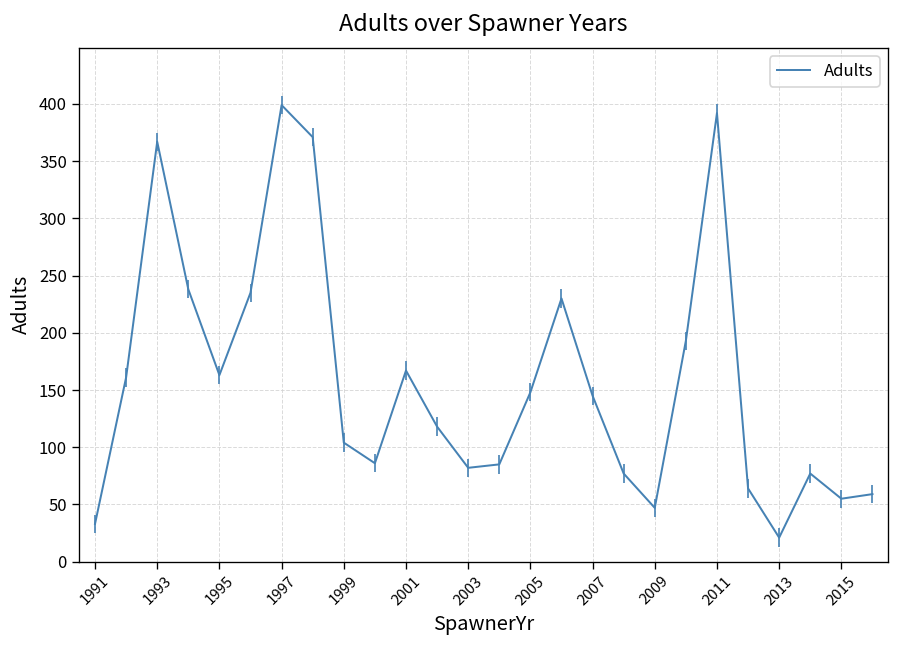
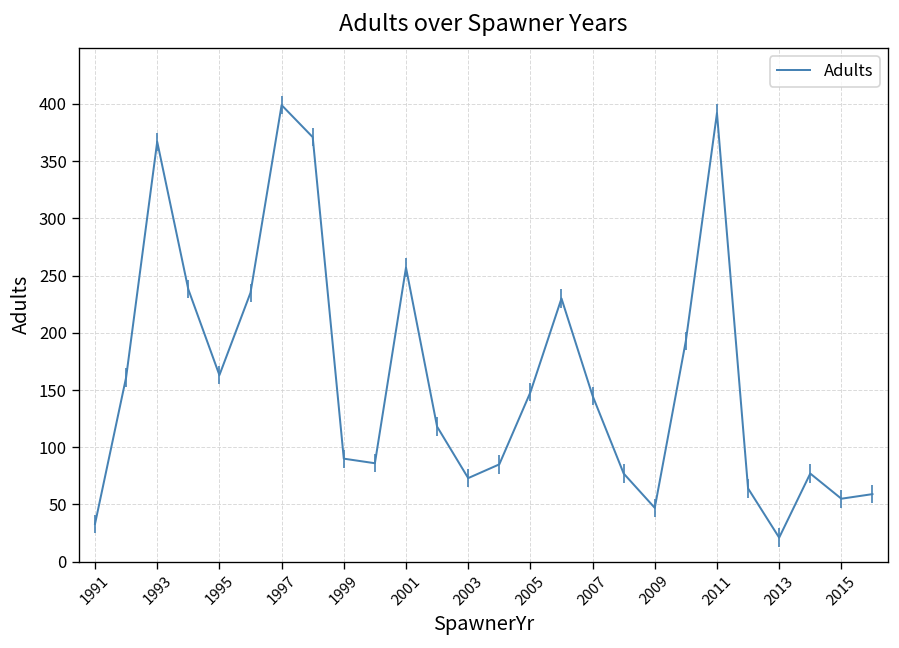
1999: 100 -> 90
2001: 170 -> 260
2003: 80 -> 70
